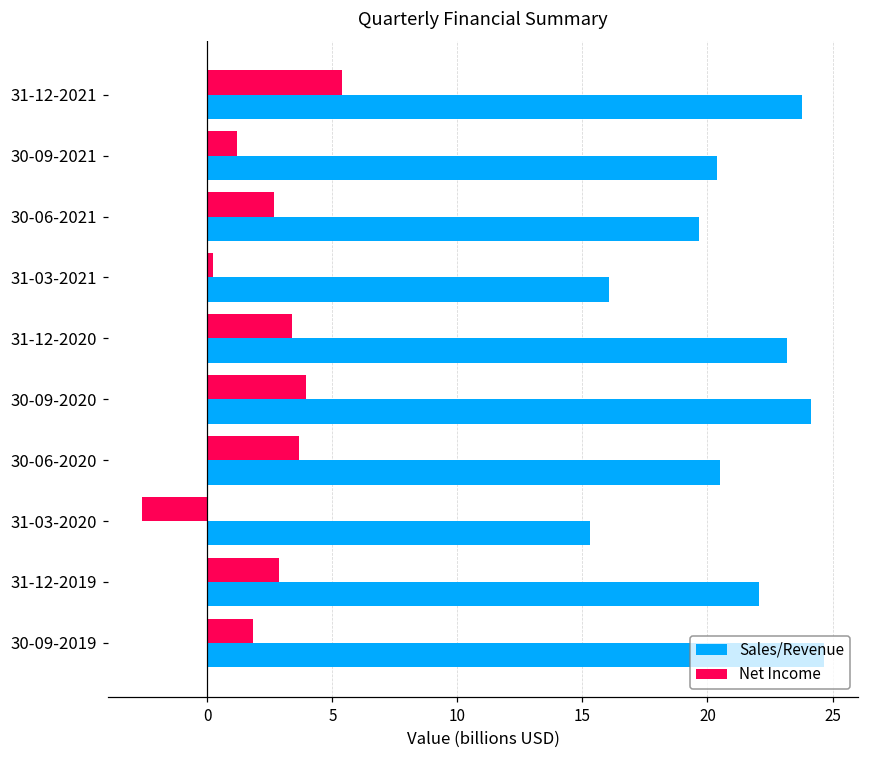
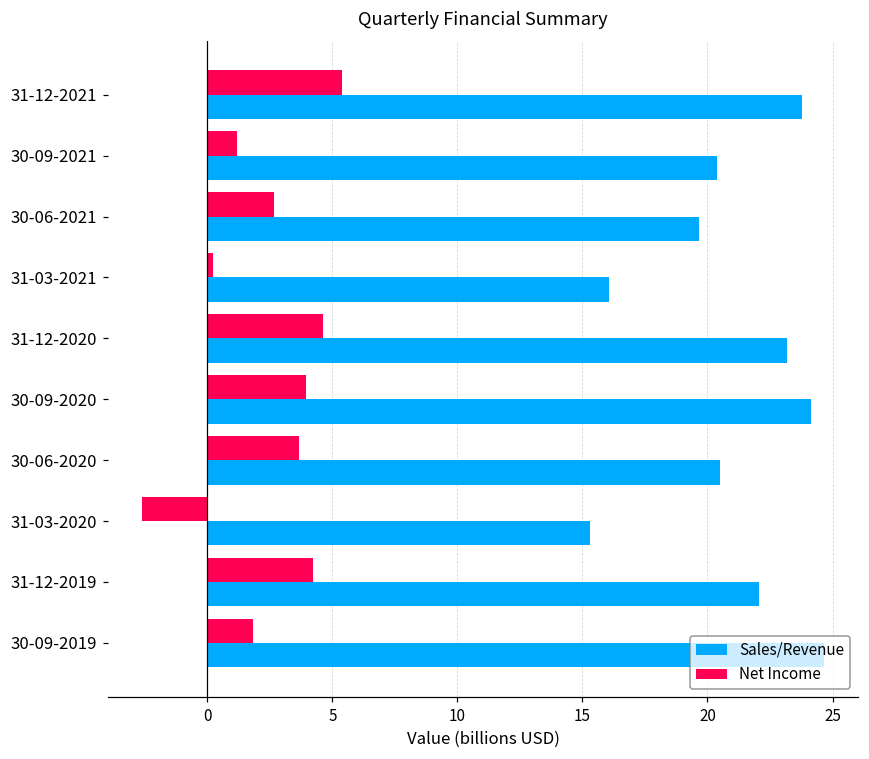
Net Income, 31-12-2020: 3.4 -> 4.6
Net Income, 31-12-2019: 2.8 -> 4.2
